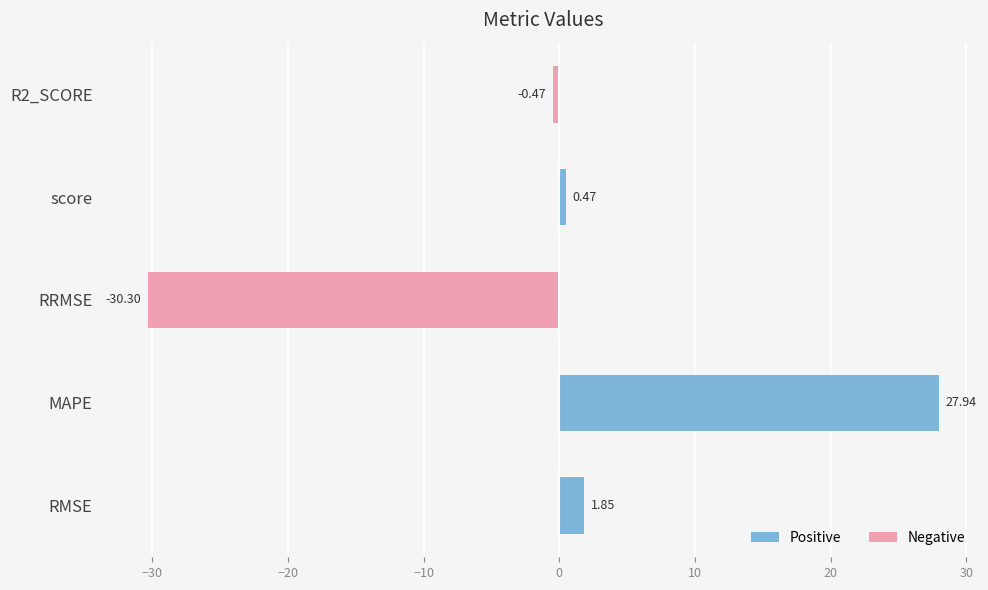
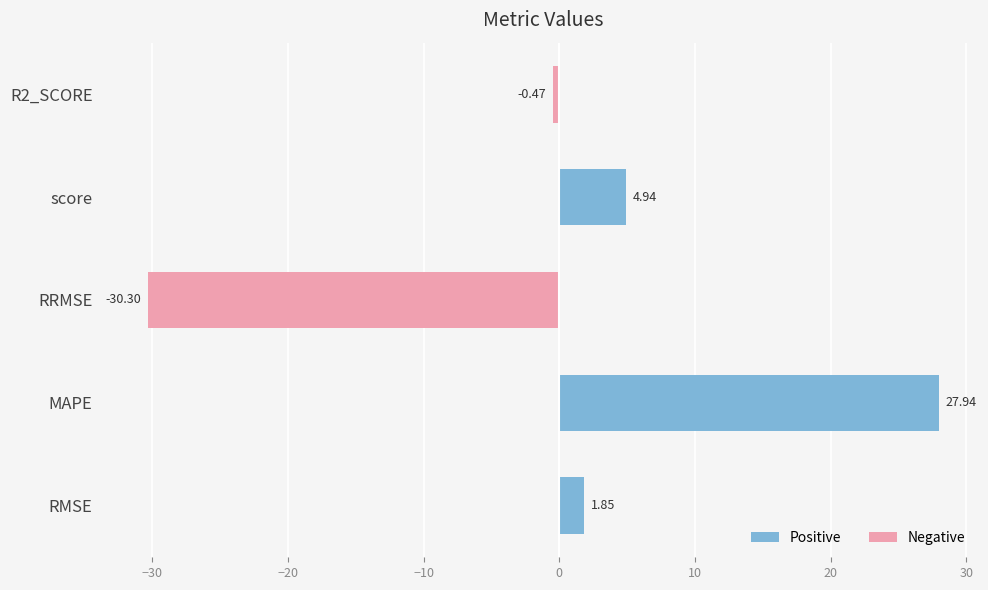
score: 0.47 -> 4.94
